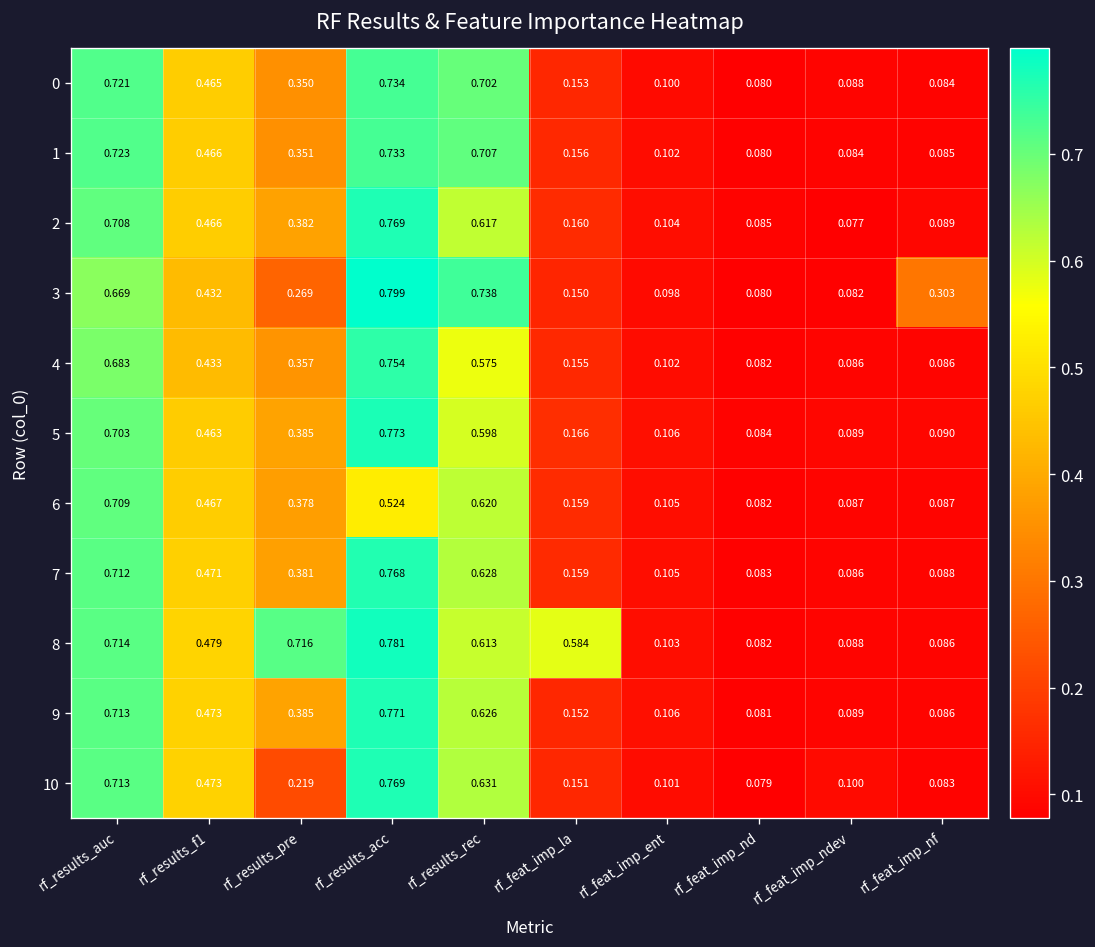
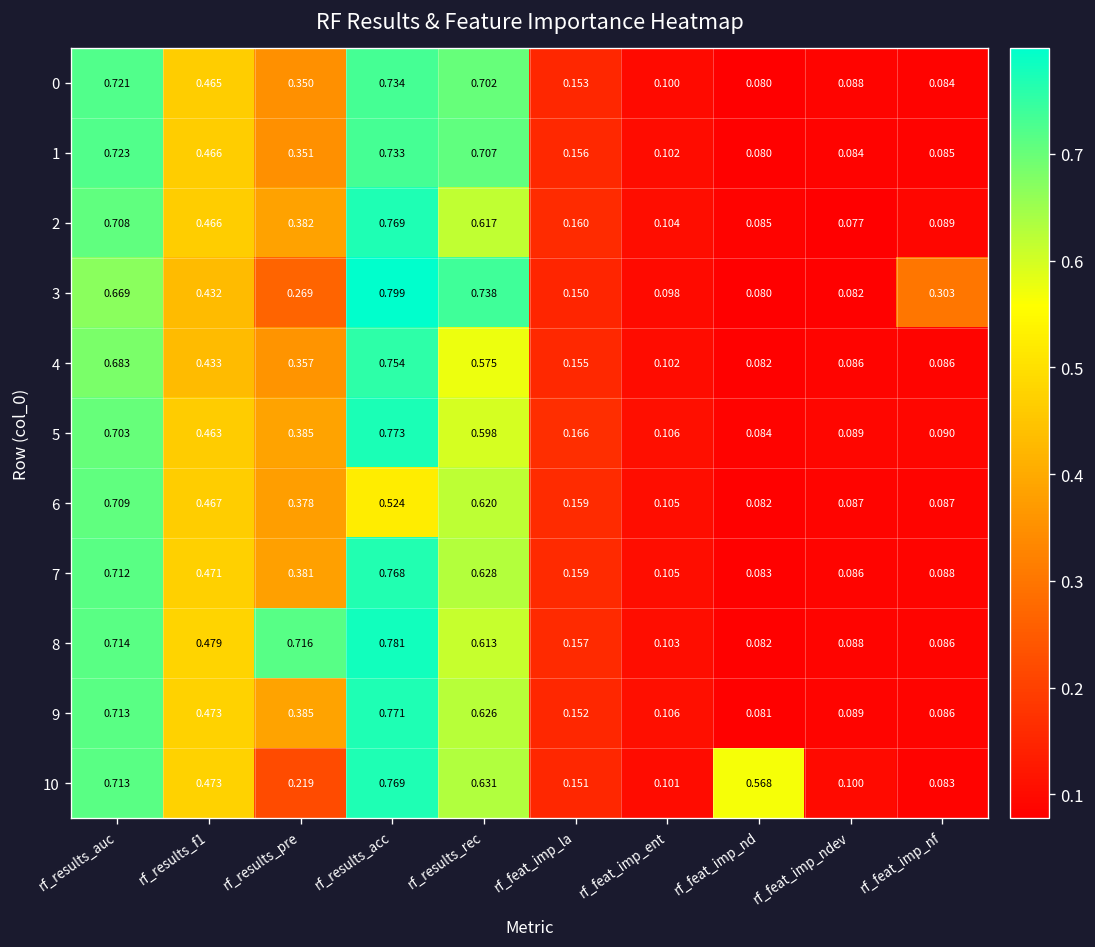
8, rf_feat_imp_la: 0.584 -> 0.157
10, rf_feat_imp_nd: 0.079 -> 0.568
